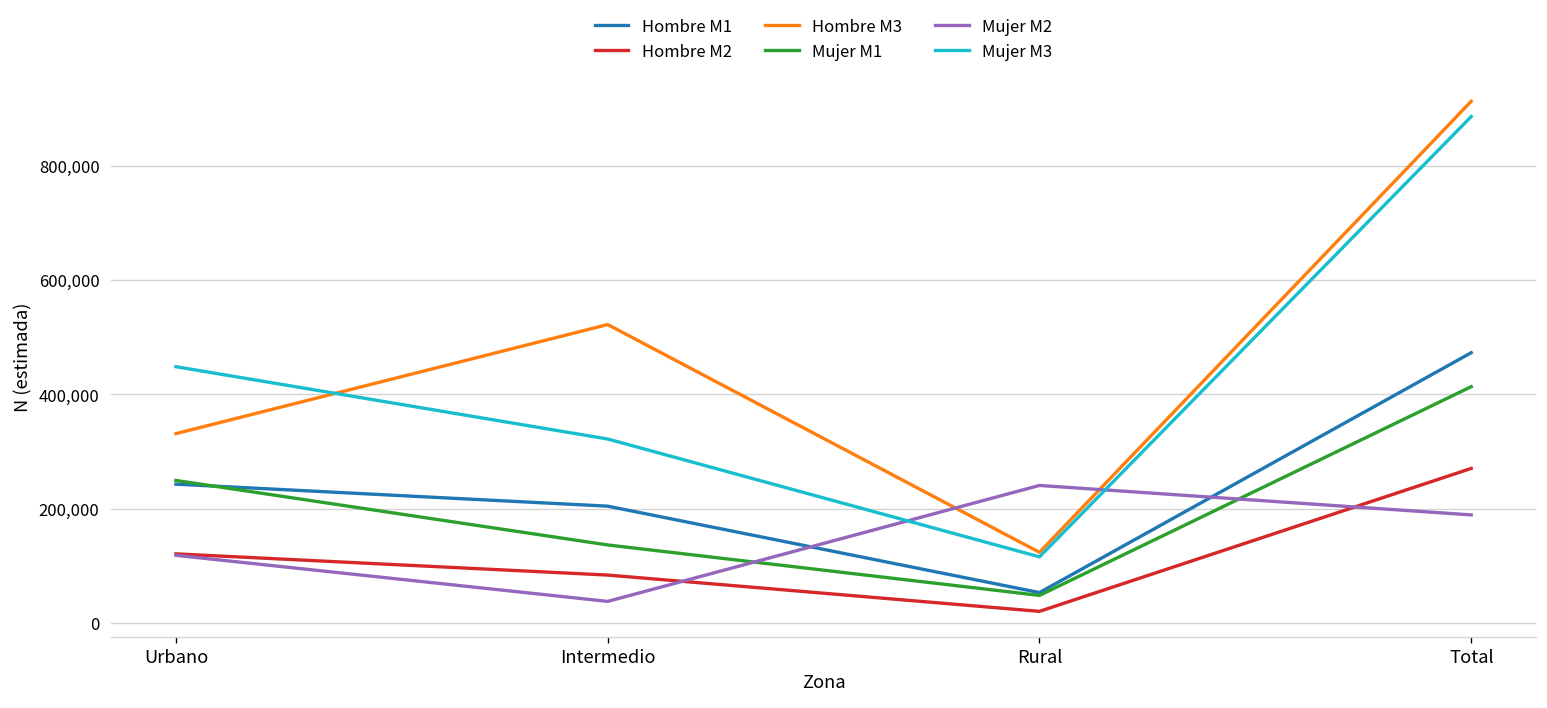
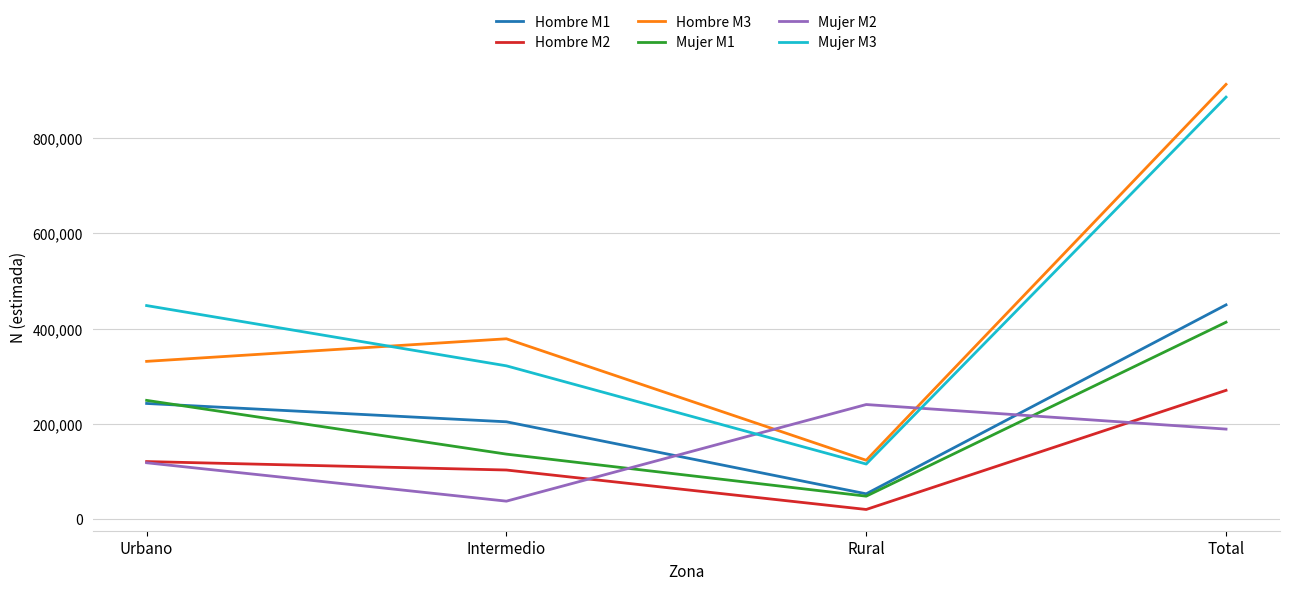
Hombre M2, Intermedio: 80,000 -> 100,000
Hombre M3, Intermedio: 520,000 -> 380,000
Hombre M1, Total: 470,000 -> 450,000
